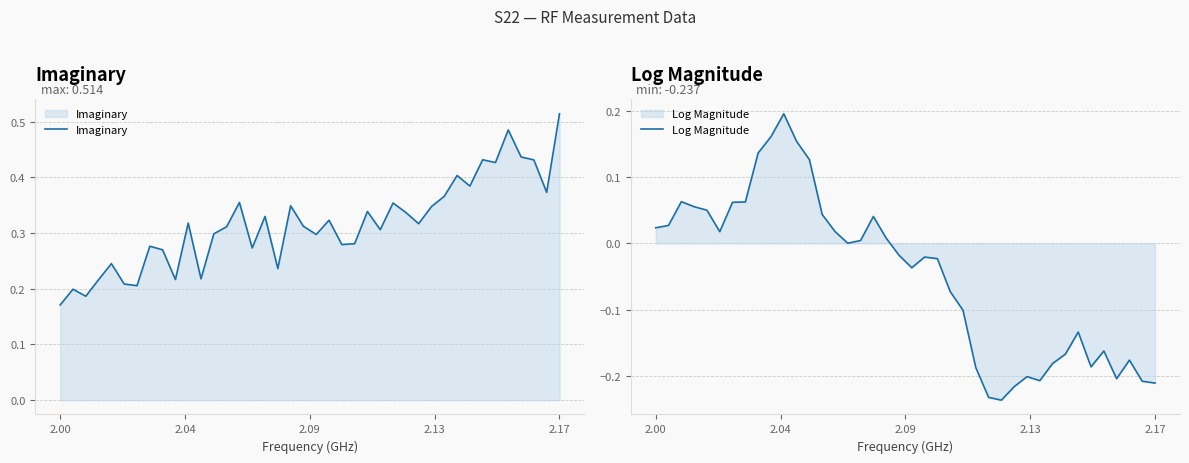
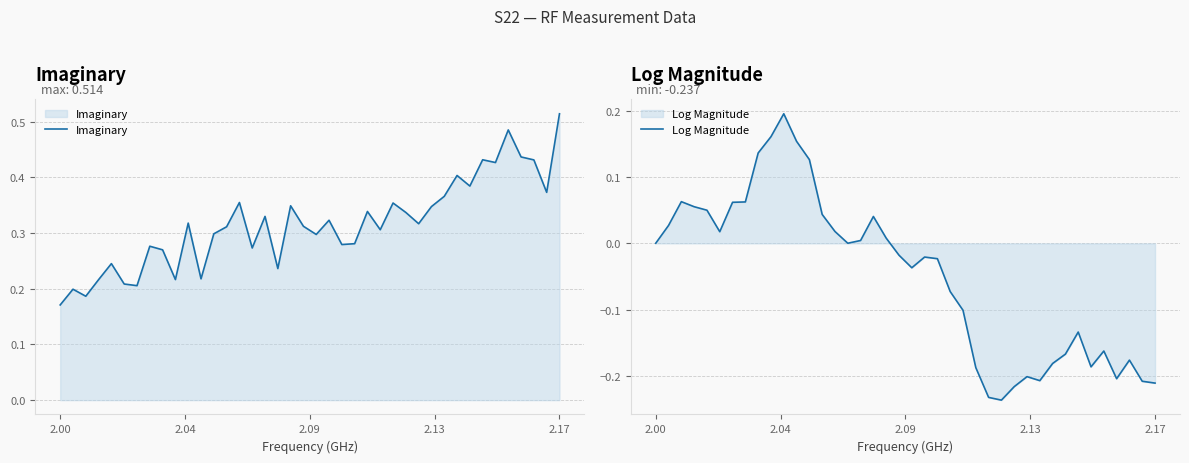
Log Magnitude, Log Magnitude, 2.00: 0.02 -> 0.00
